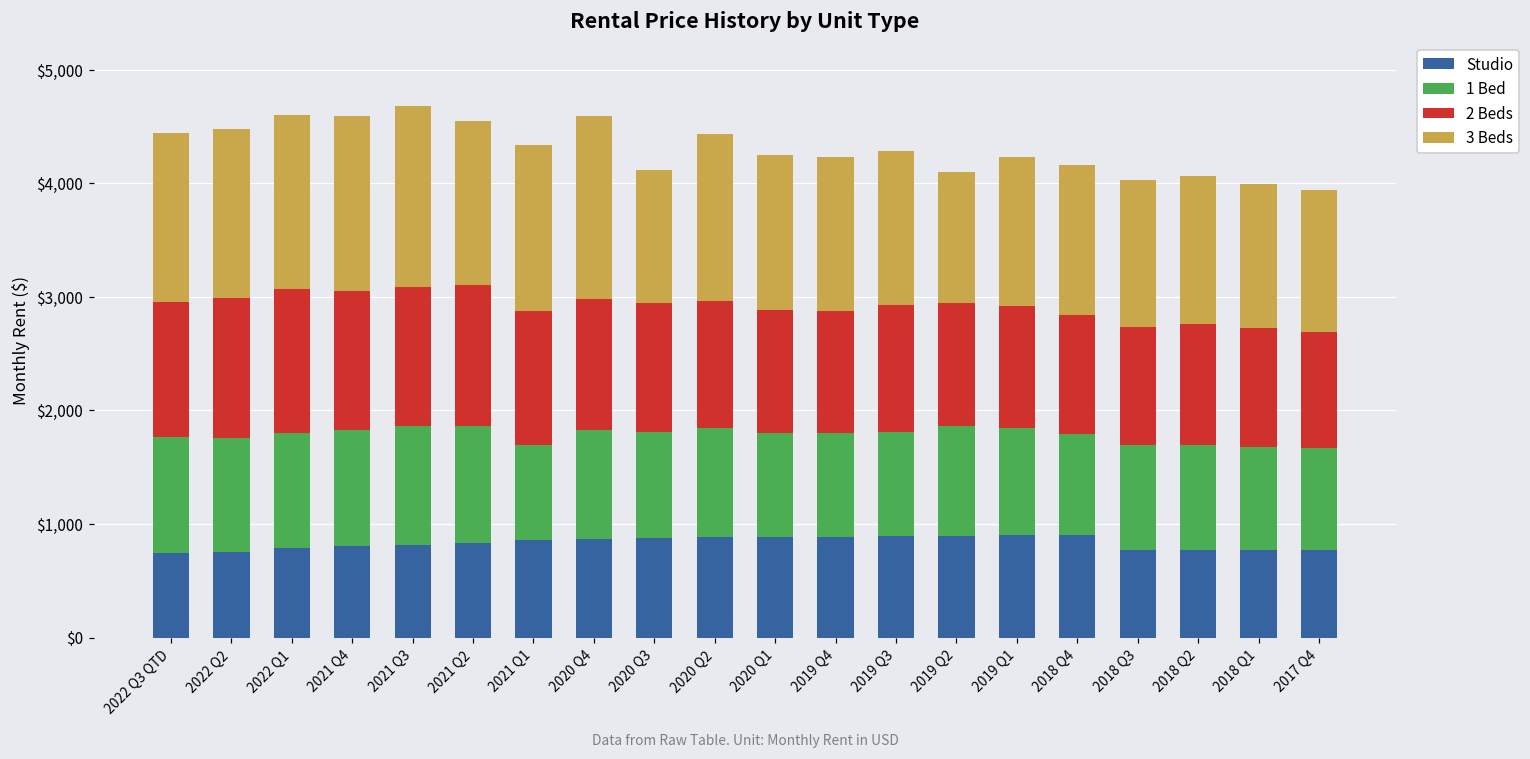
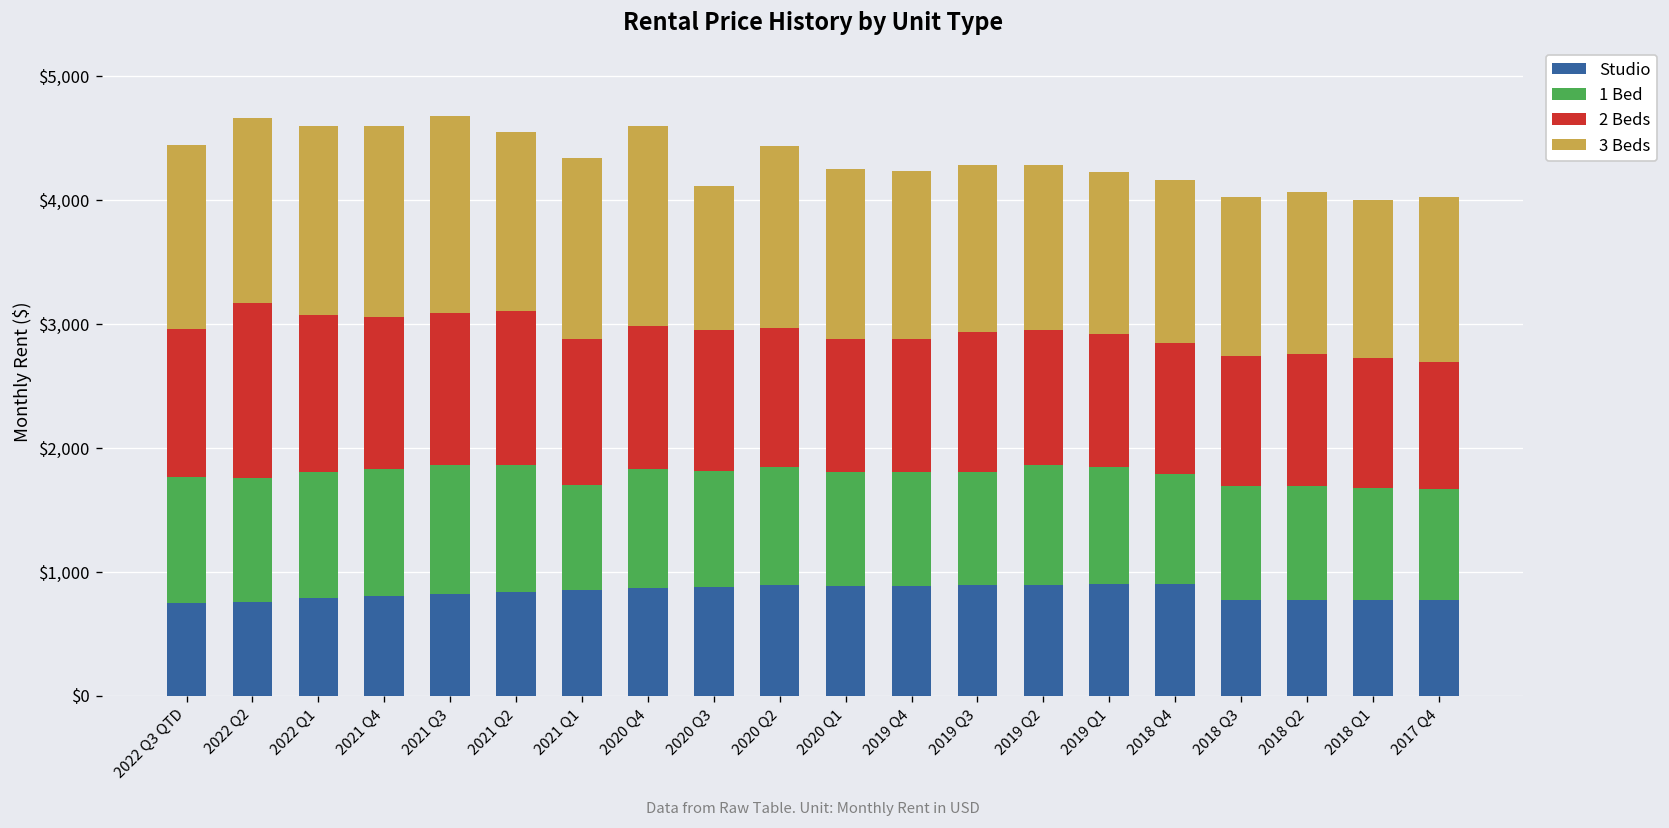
2 Beds, 2022 Q2: $1,230 -> $1,410
3 Beds, 2019 Q2: $1,160 -> $1,340
3 Beds, 2017 Q4: $1,250 -> $1,330
